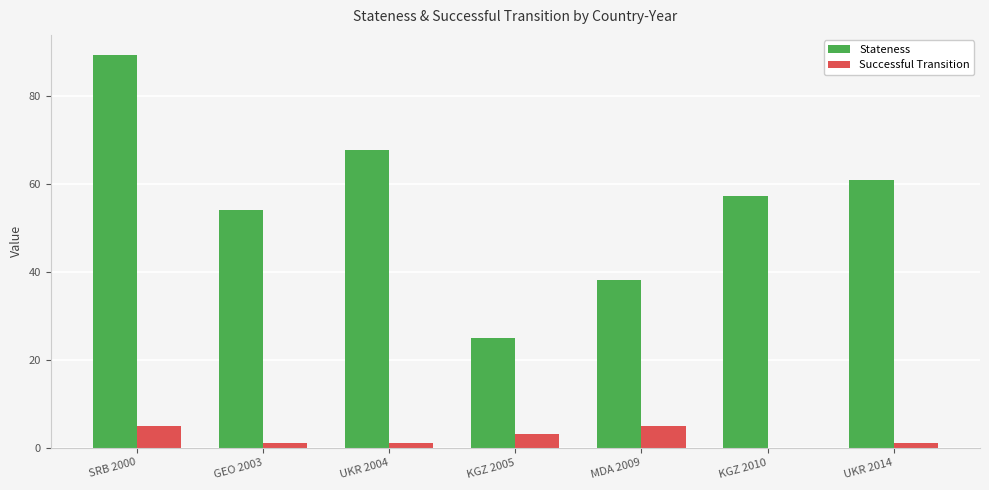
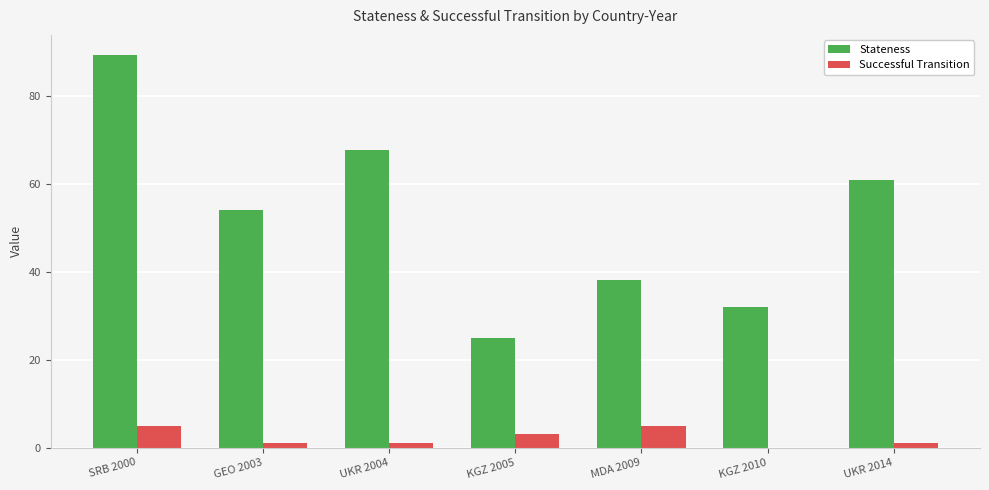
Stateness, KGZ 2010: 57 -> 32
